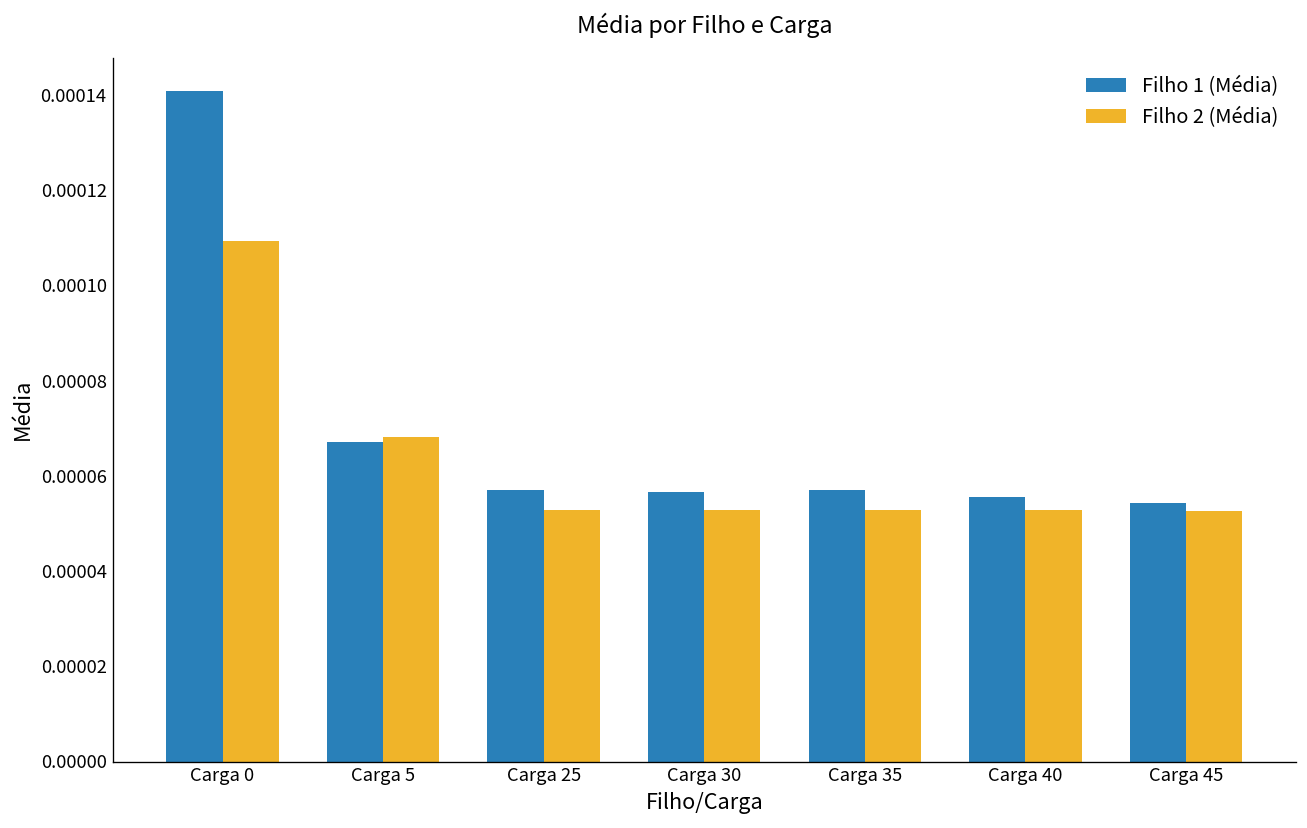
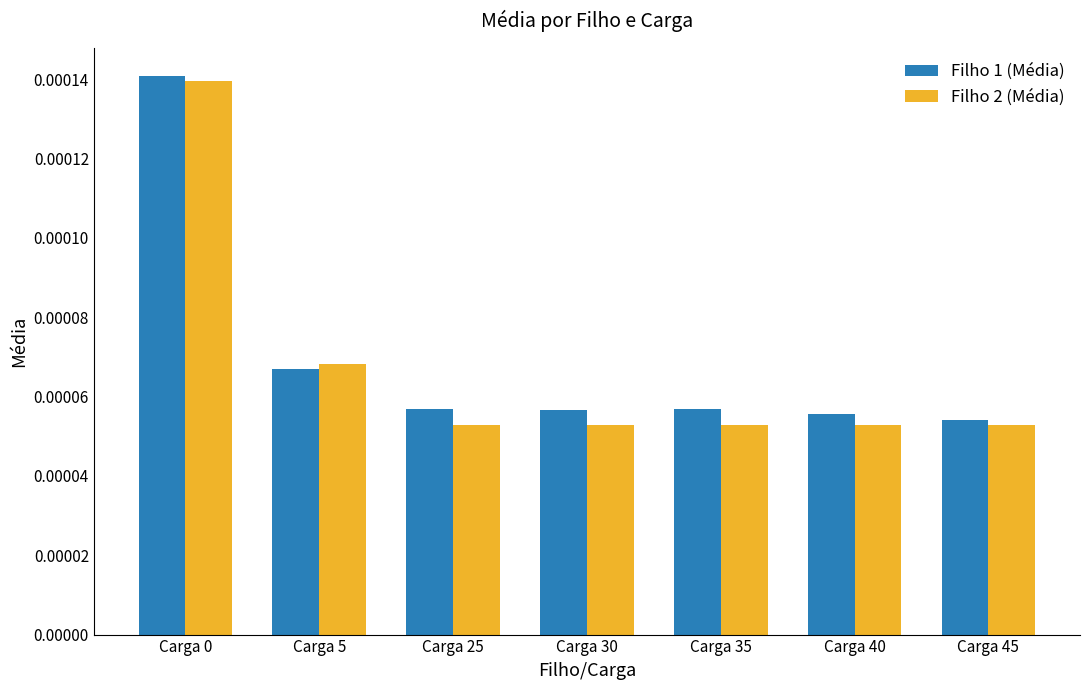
Filho 2 (Média), Carga 0: 0.000109 -> 0.000140
